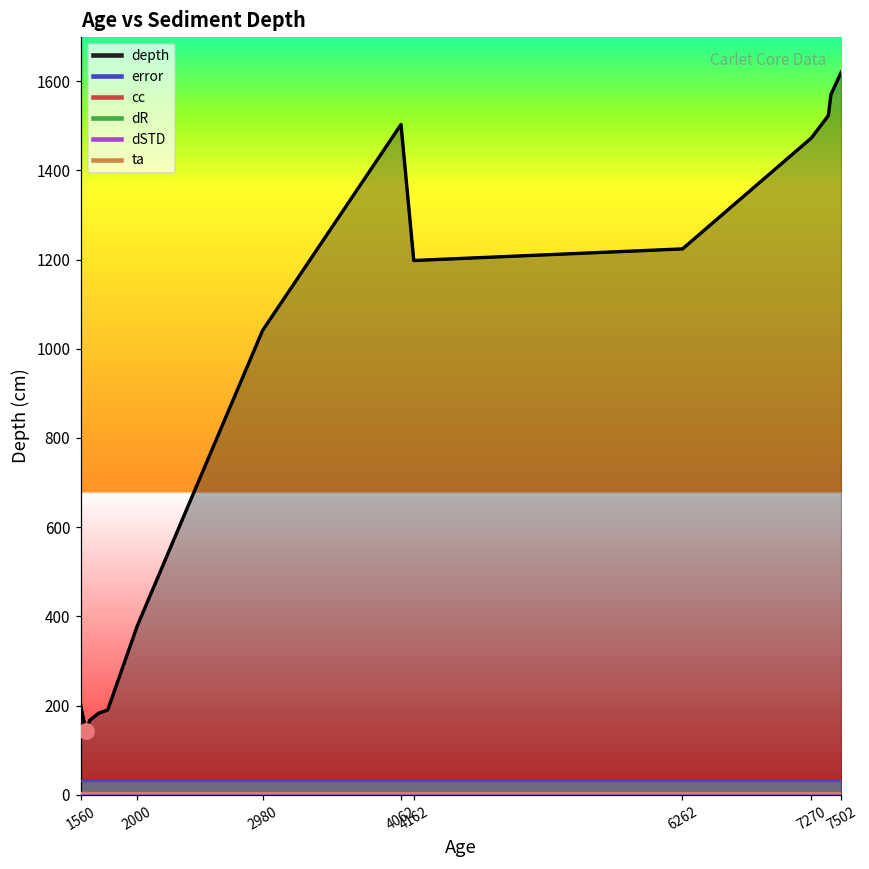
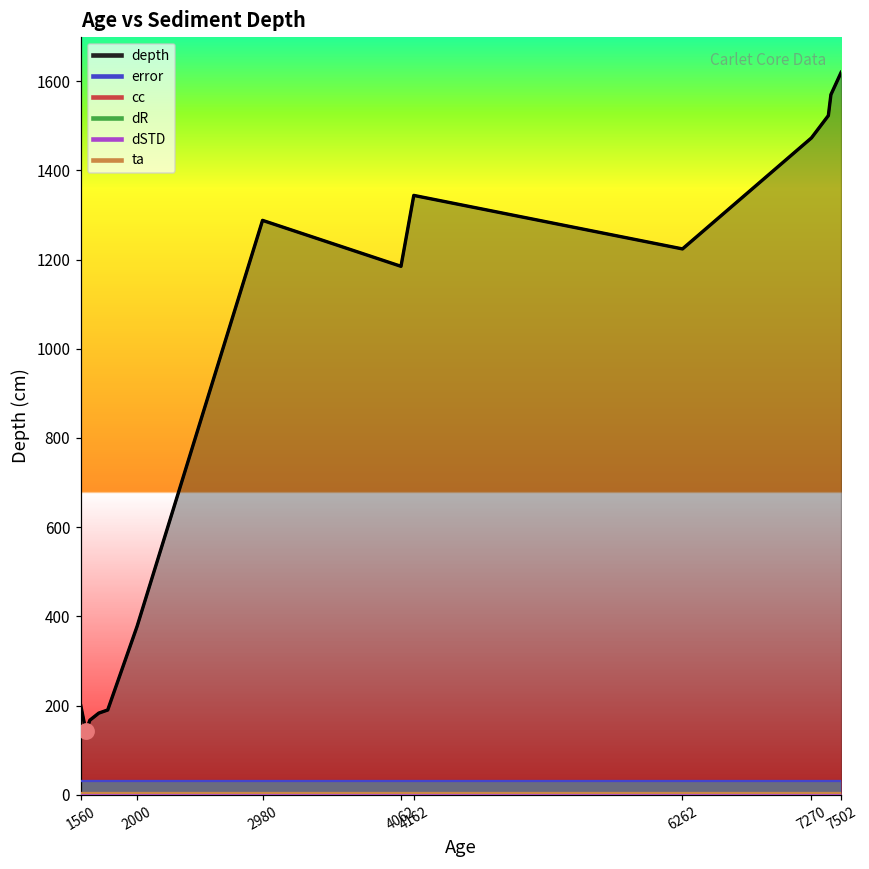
depth, 2980: 1040 -> 1290
depth, 4062: 1500 -> 1190
depth, 4162: 1200 -> 1340
